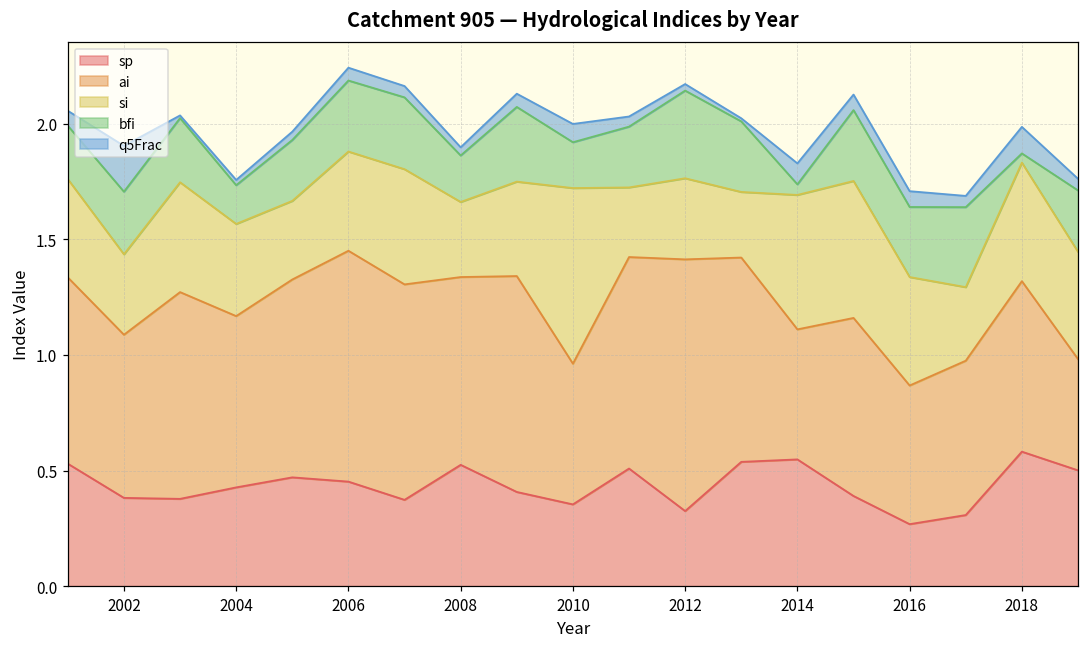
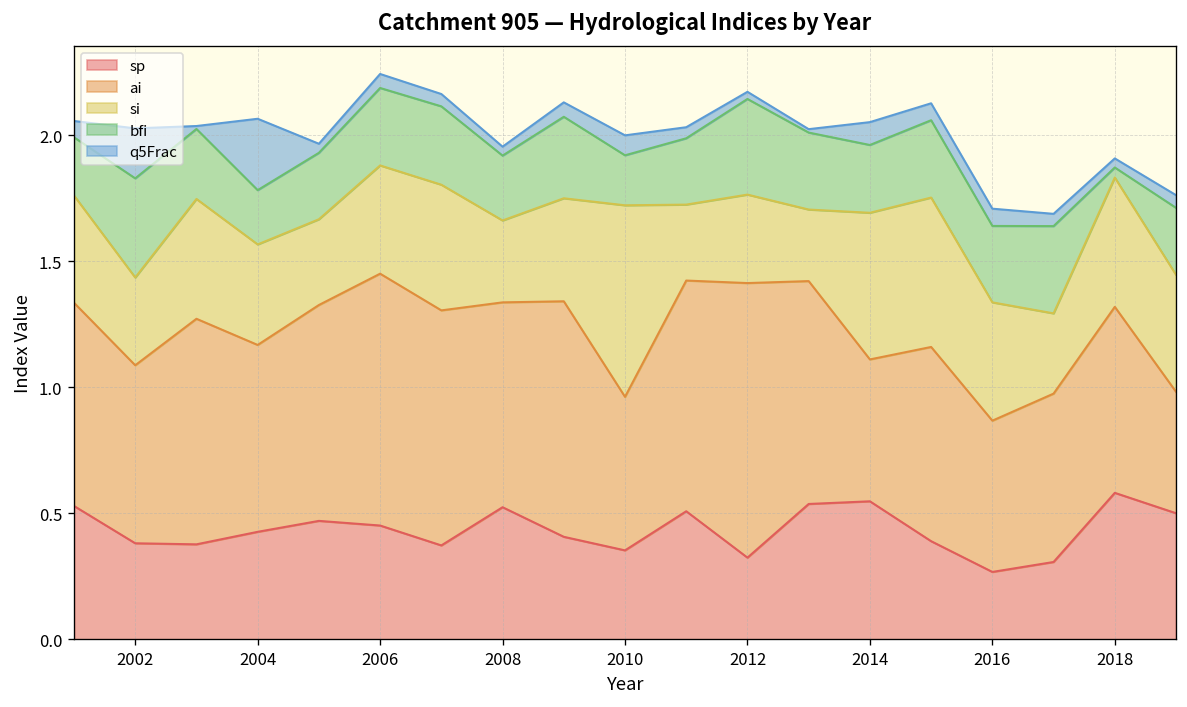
bfi, 2002: 0.27 -> 0.39
bfi, 2004: 0.17 -> 0.22
q5Frac, 2004: 0.02 -> 0.28
bfi, 2008: 0.20 -> 0.26
bfi, 2014: 0.05 -> 0.27
q5Frac, 2018: 0.11 -> 0.04
